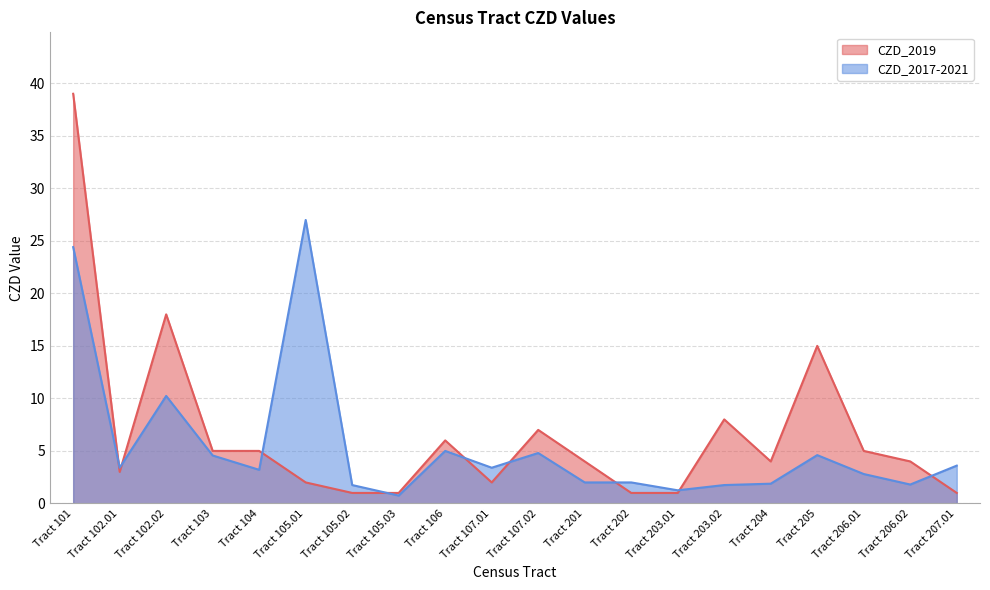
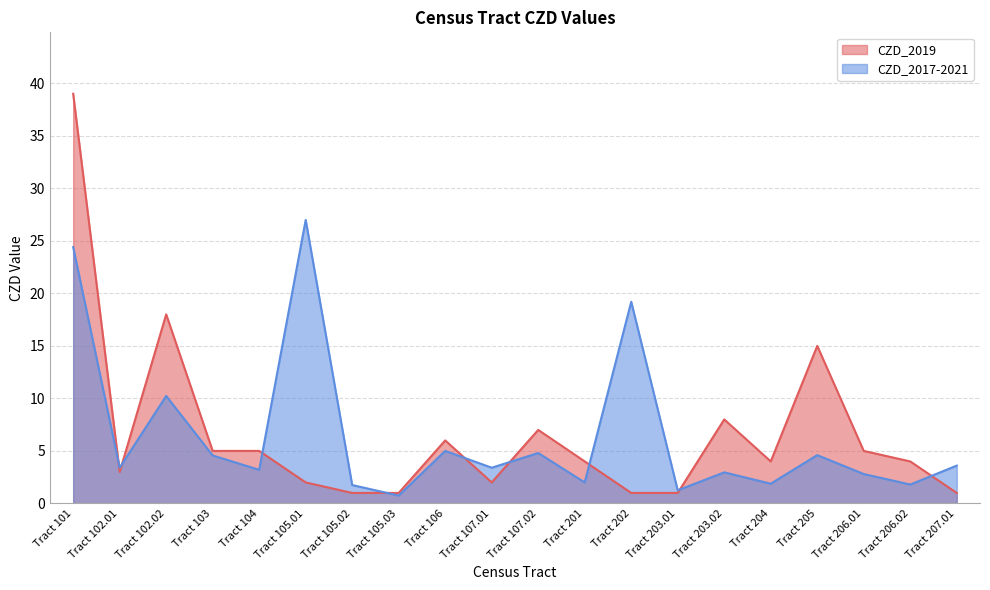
CZD_2017-2021, Tract 202: 2.0 -> 19.2
CZD_2017-2021, Tract 203.02: 1.8 -> 3.0
